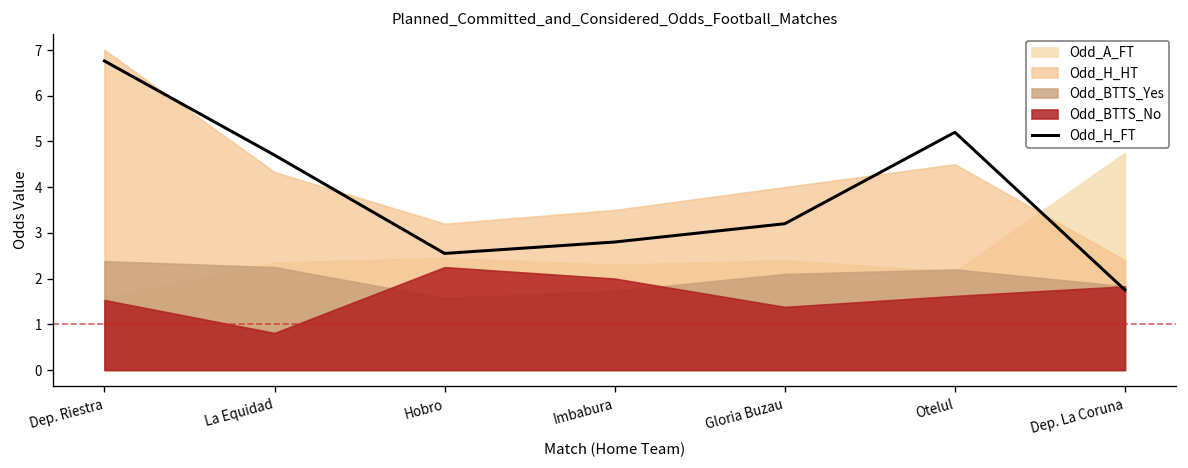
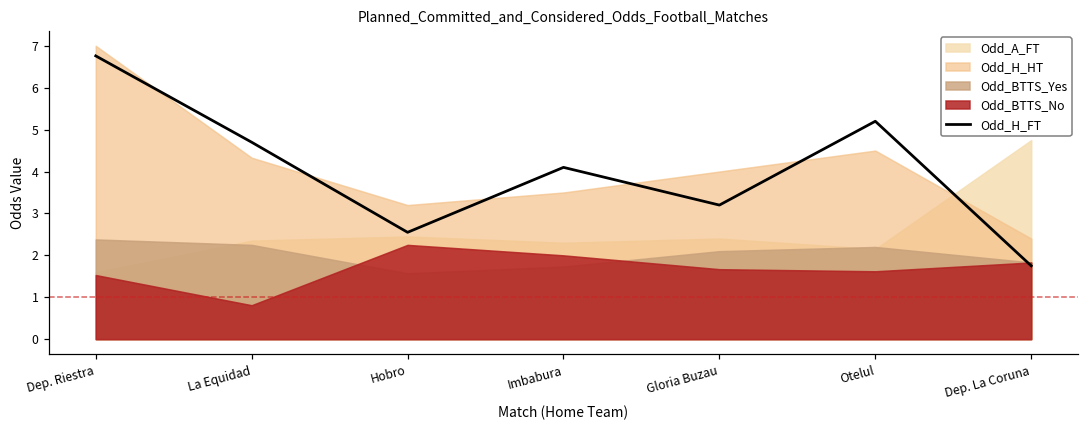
Odd_H_FT, Imbabura: 2.8 -> 4.1
Odd_BTTS_No, Gloria Buzau: 1.4 -> 1.7
